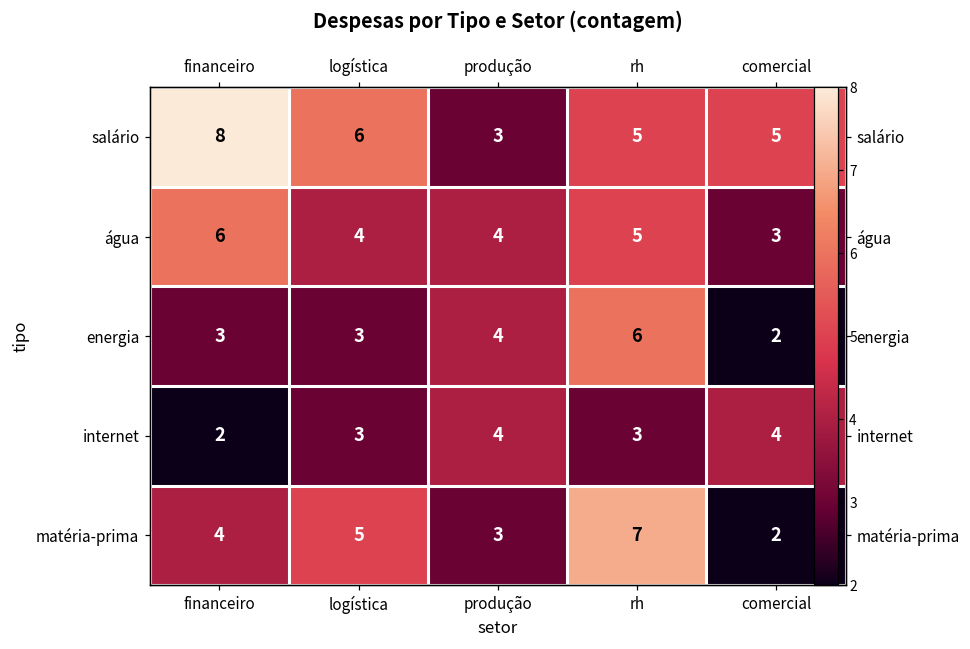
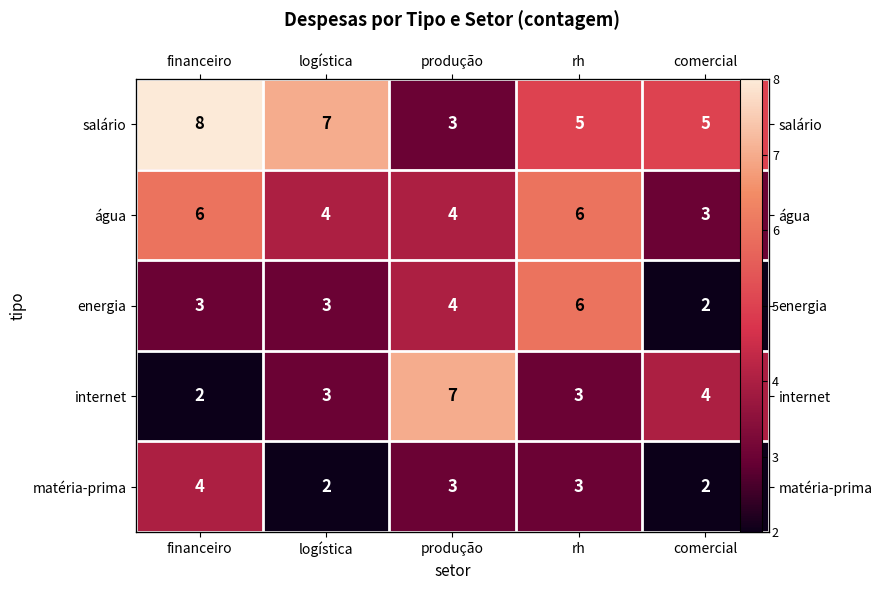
salário, logística: 6 -> 7
água, rh: 5 -> 6
internet, produção: 4 -> 7
matéria-prima, logística: 5 -> 2
matéria-prima, rh: 7 -> 3
